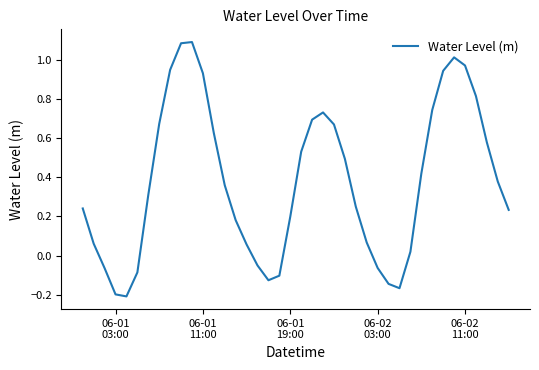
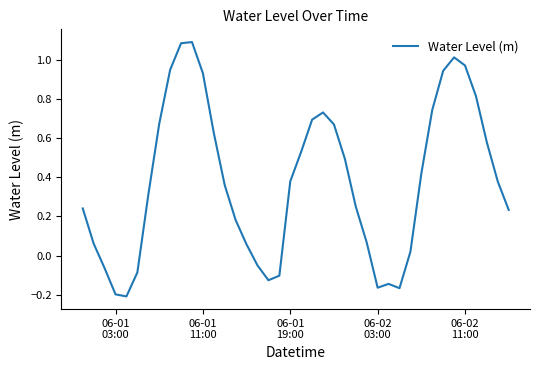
06-01 19:00: 0.20 -> 0.38
06-02 03:00: -0.06 -> -0.16
